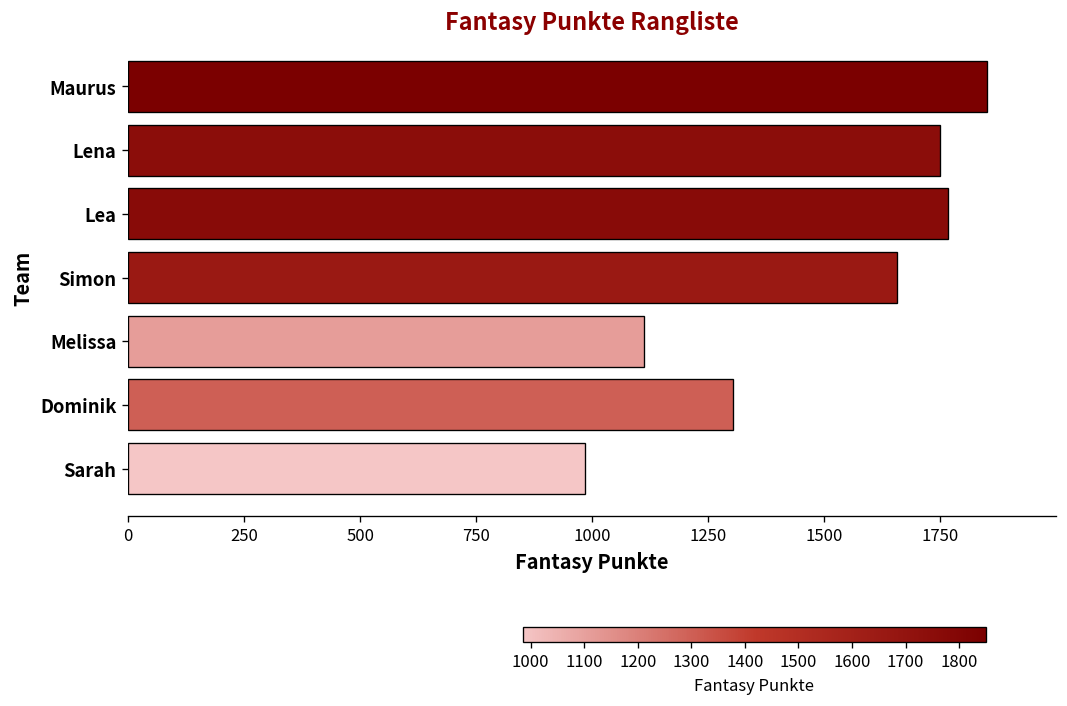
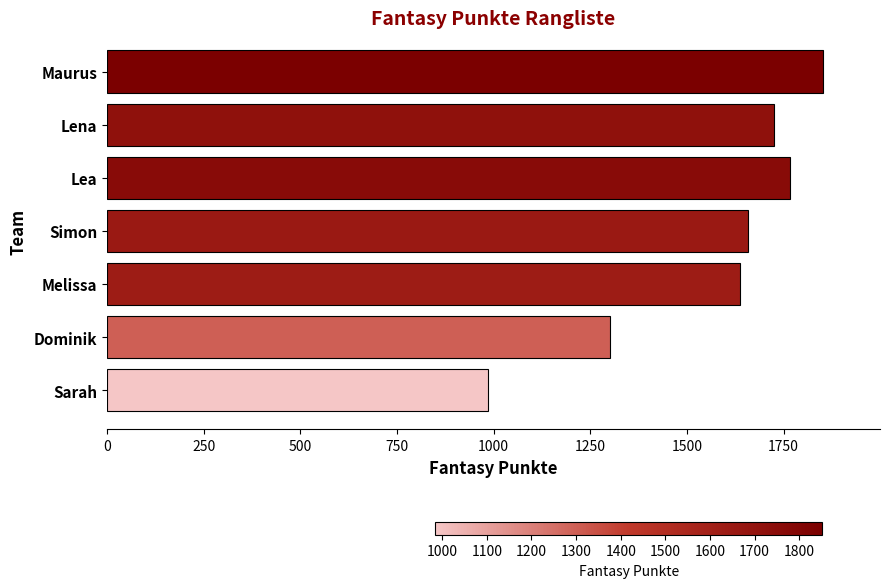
Lena: 1750 -> 1720
Melissa: 1110 -> 1640
